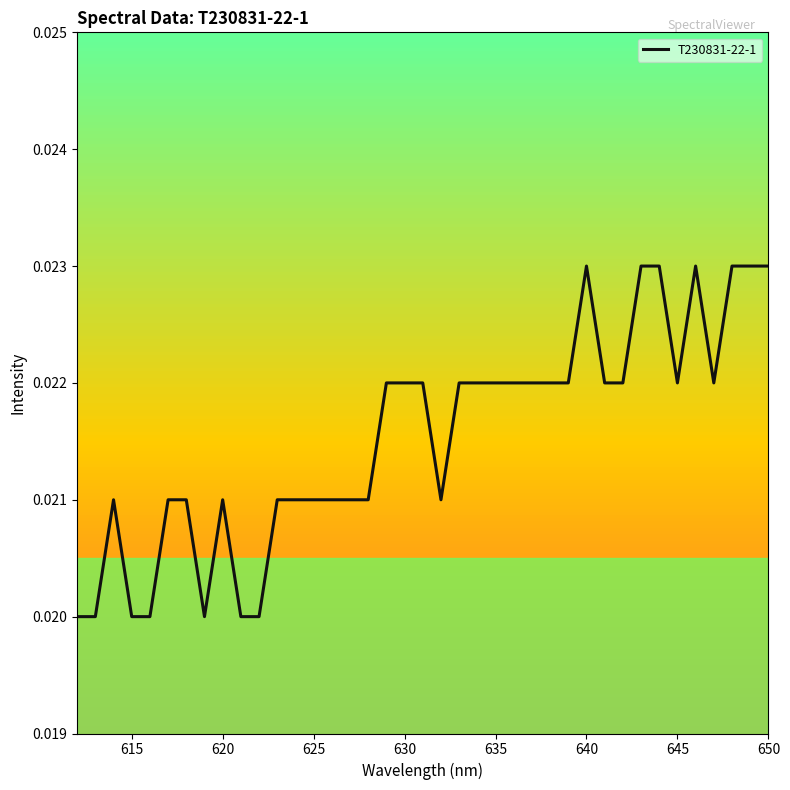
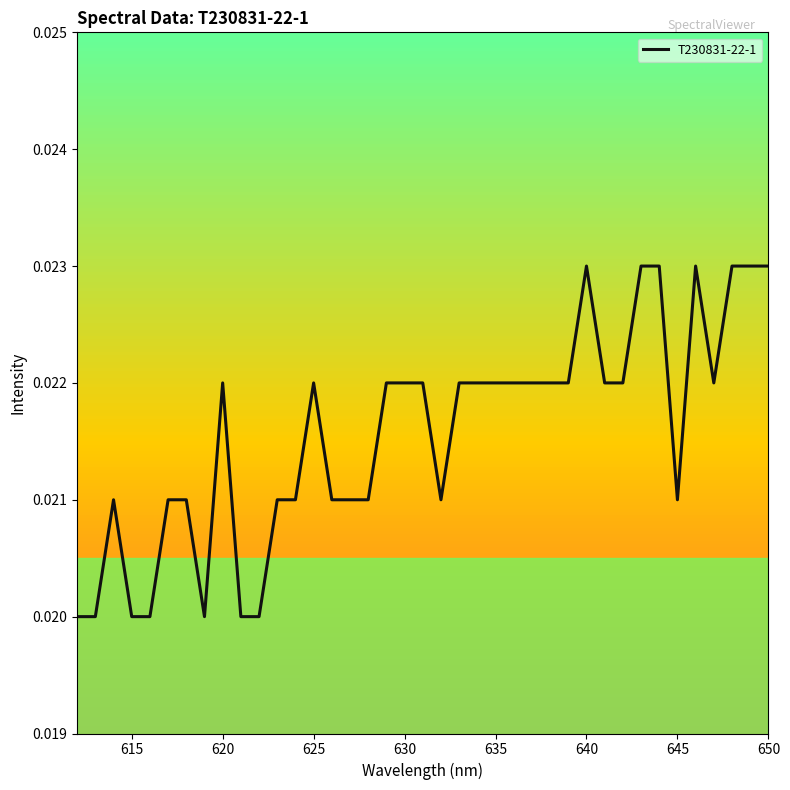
620: 0.021 -> 0.022
625: 0.021 -> 0.022
645: 0.022 -> 0.021
